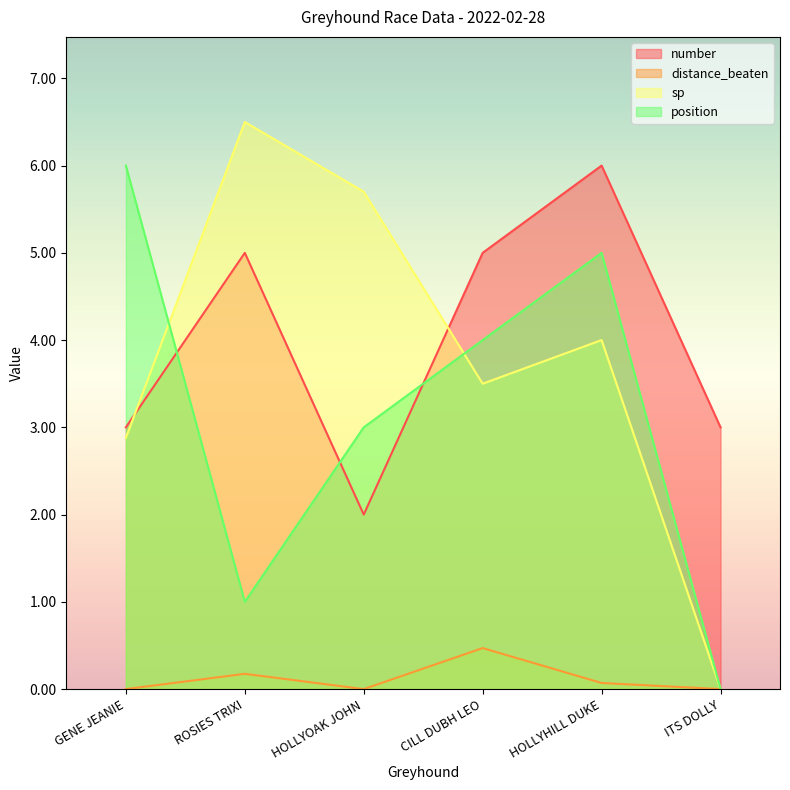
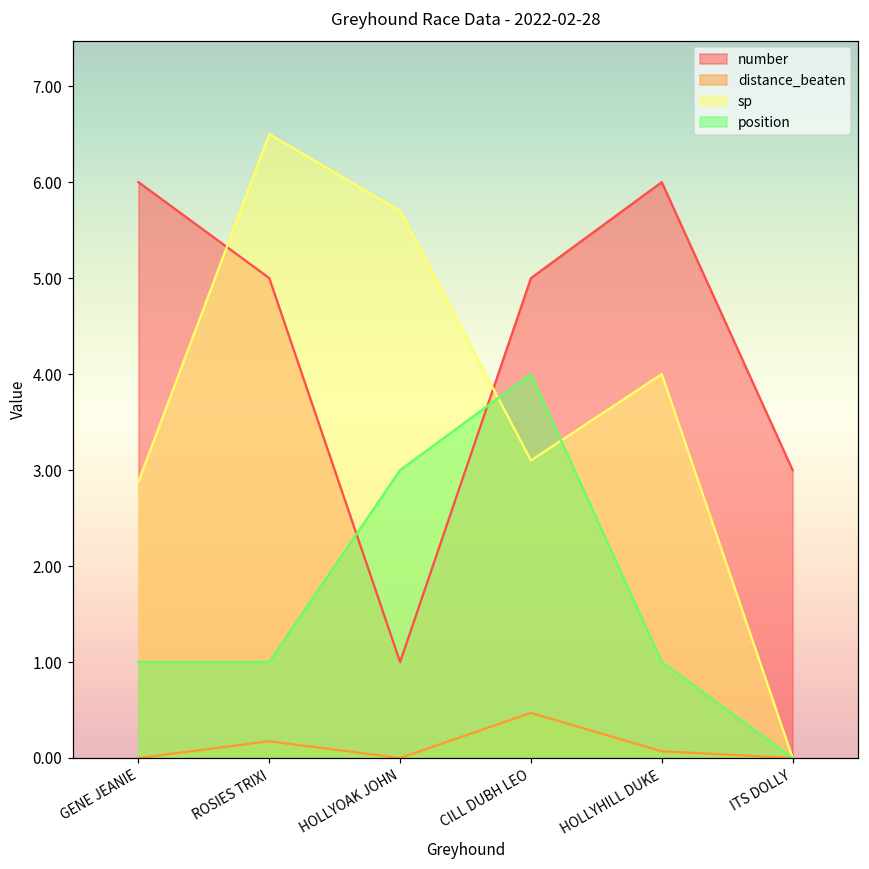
number, GENE JEANIE: 3 -> 6
position, GENE JEANIE: 6 -> 1
number, HOLLYOAK JOHN: 2 -> 1
sp, CILL DUBH LEO: 3.5 -> 3.1
position, HOLLYHILL DUKE: 5 -> 1
